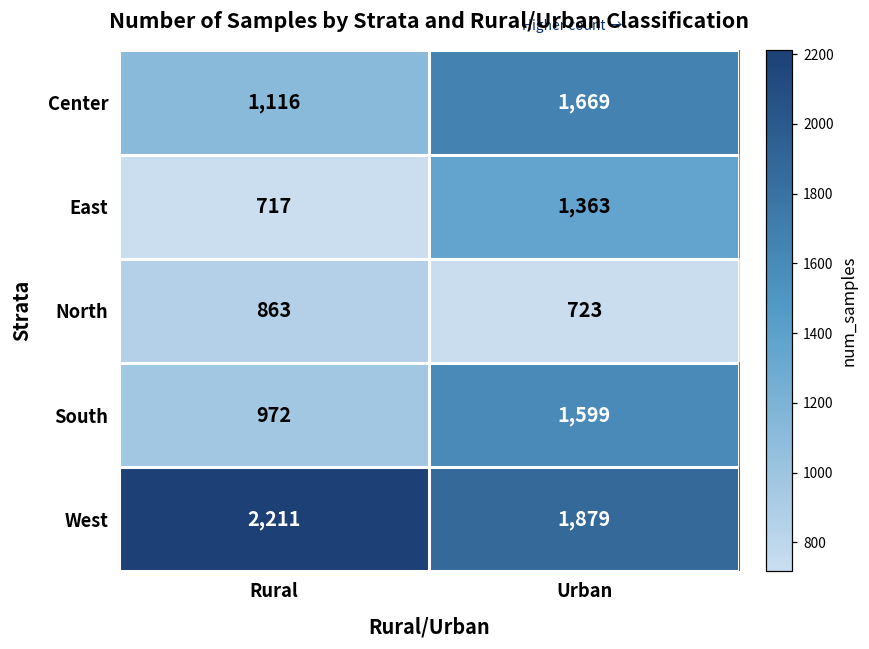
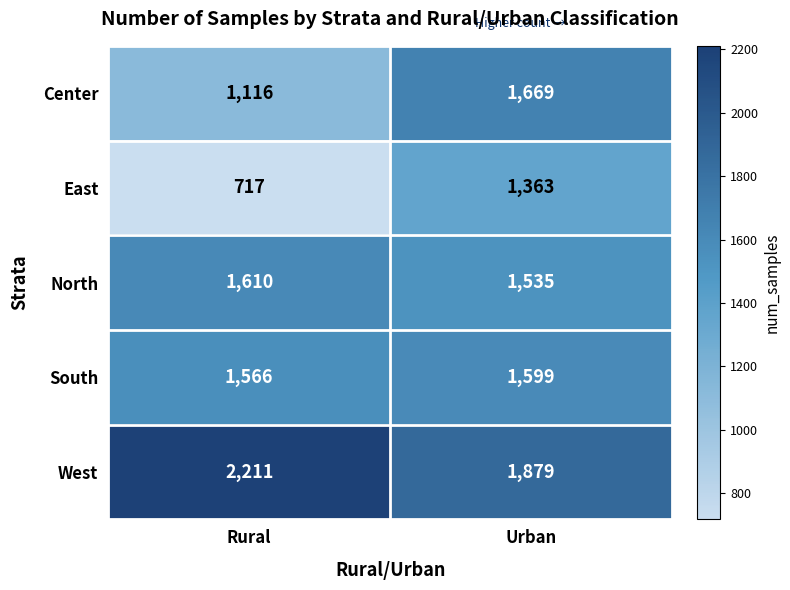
North, Rural: 863 -> 1,610
North, Urban: 723 -> 1,535
South, Rural: 972 -> 1,566
